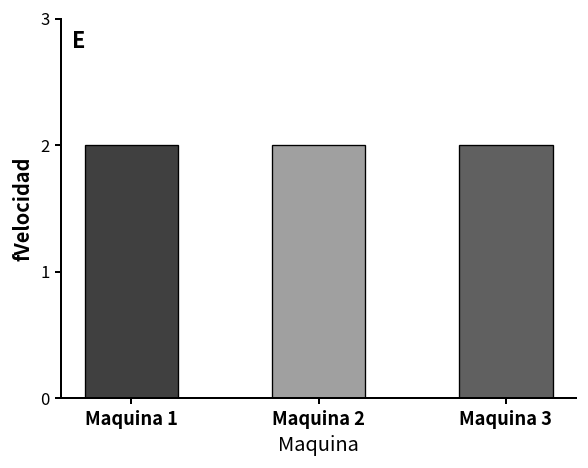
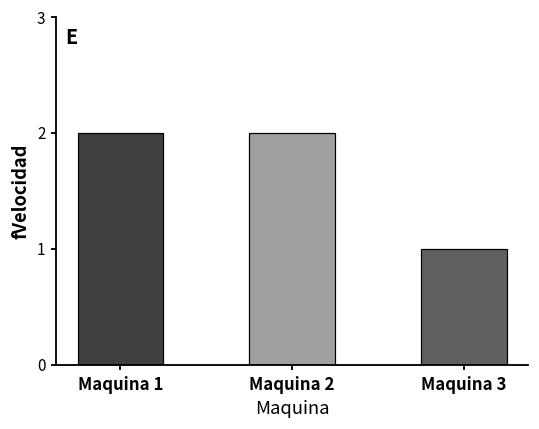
Maquina 3: 2 -> 1
